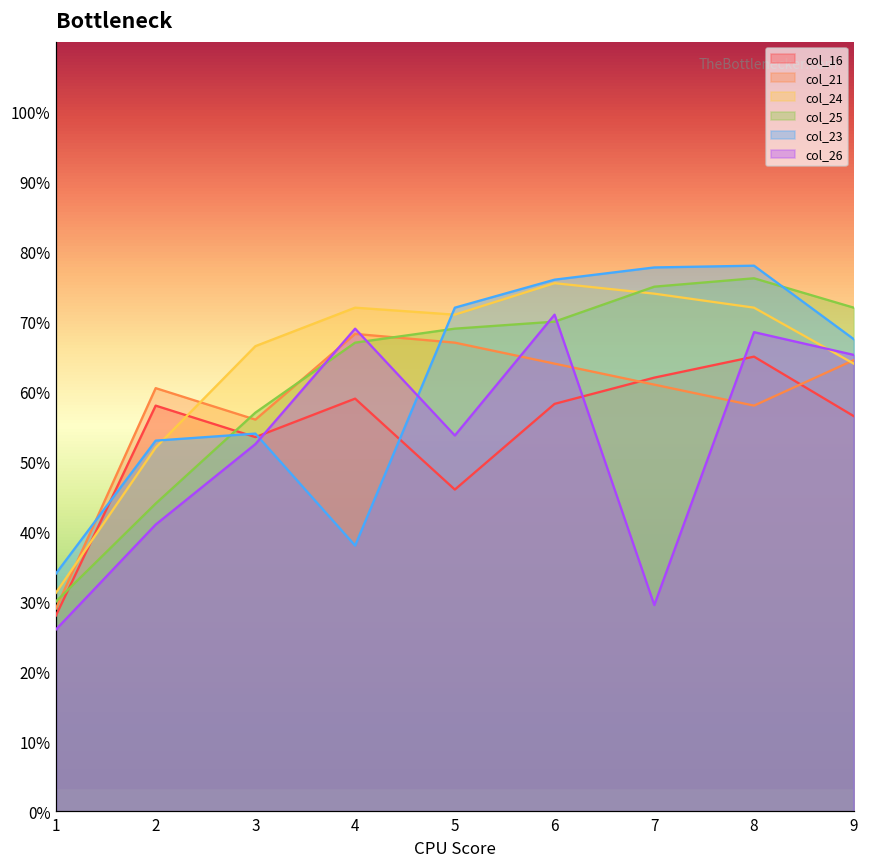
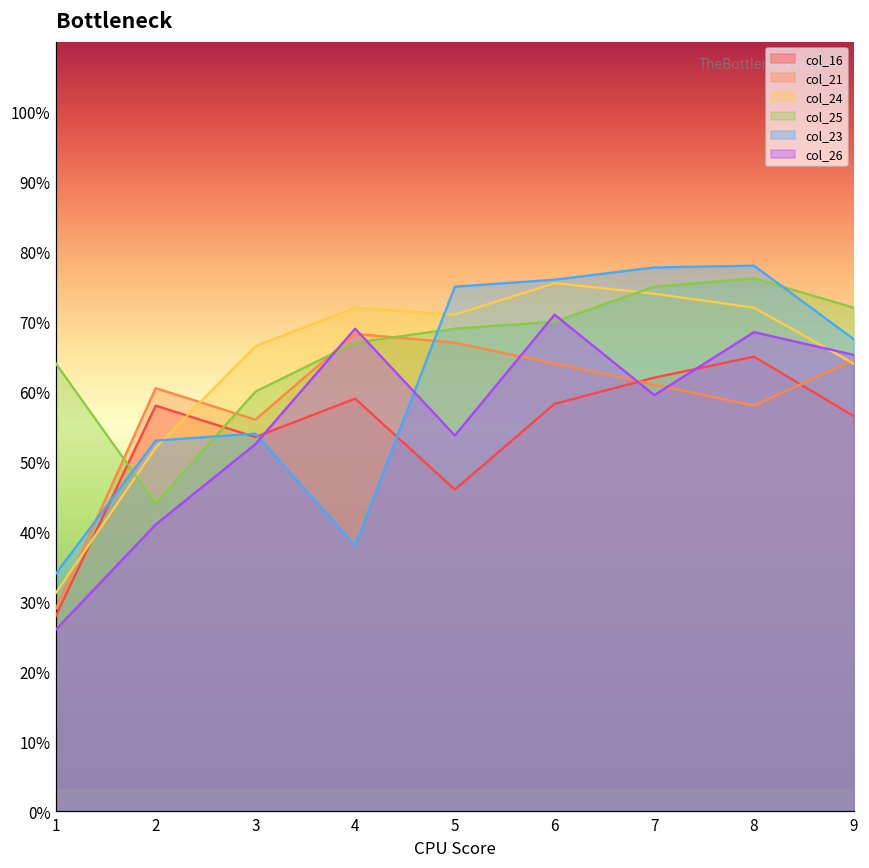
col_25, 1: 30% -> 64%
col_25, 3: 57% -> 60%
col_23, 5: 72% -> 75%
col_26, 7: 30% -> 60%
